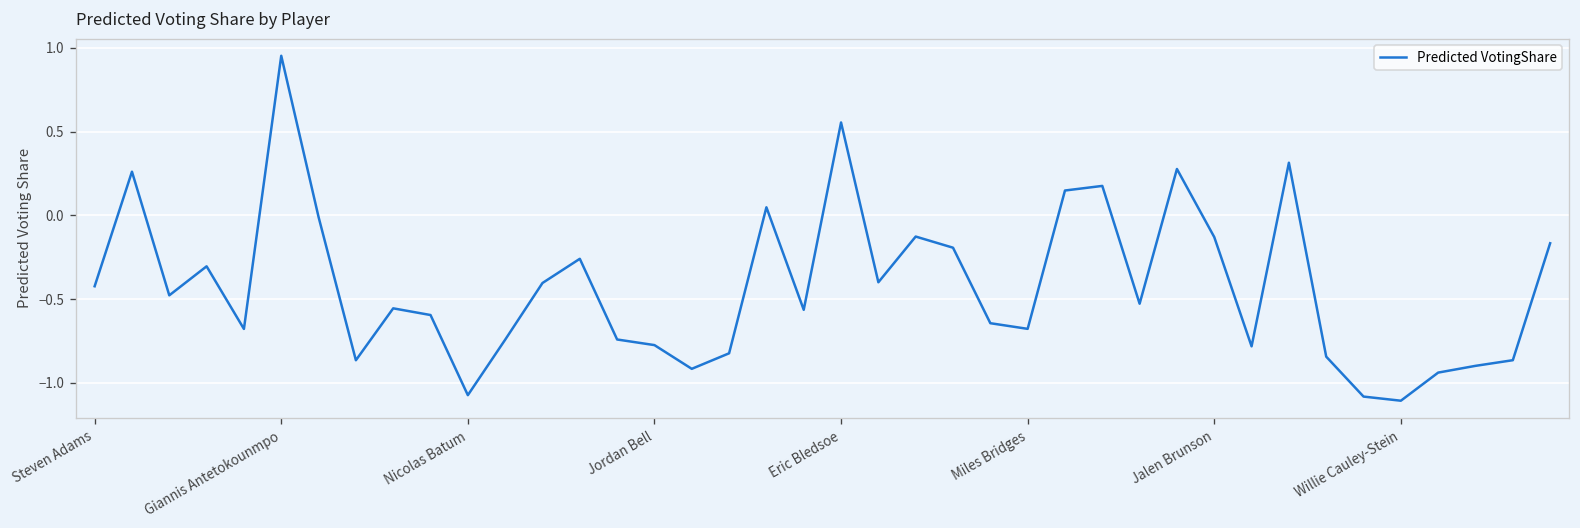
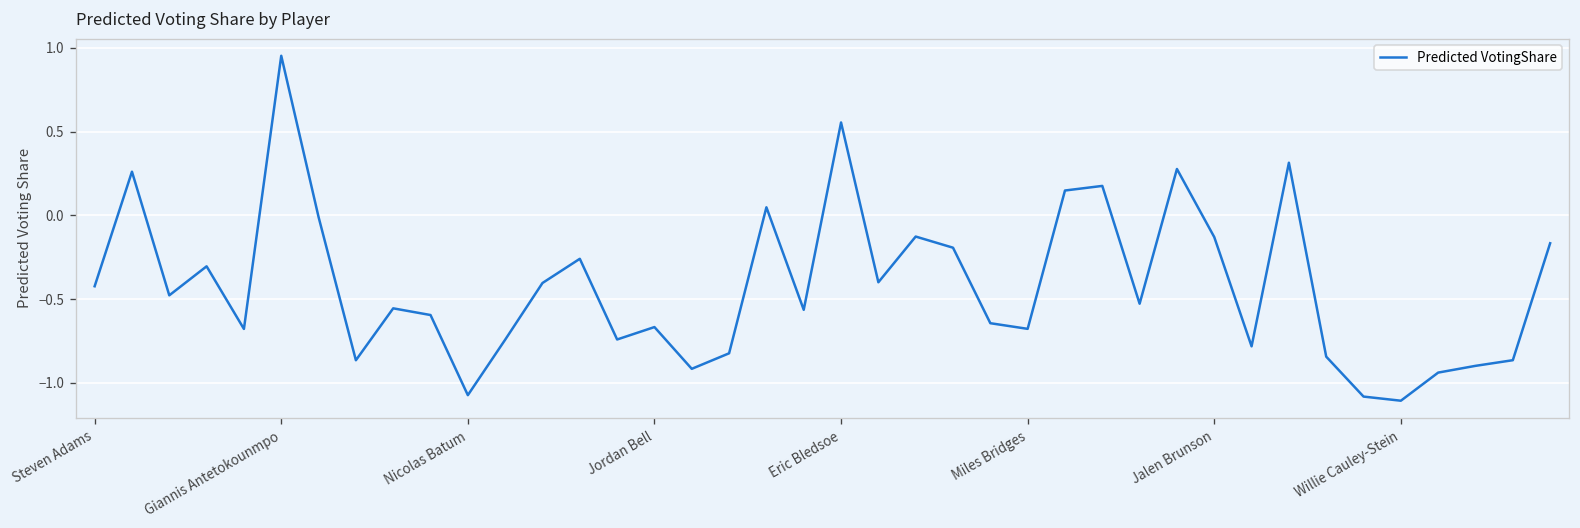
Jordan Bell: -0.77 -> -0.67
